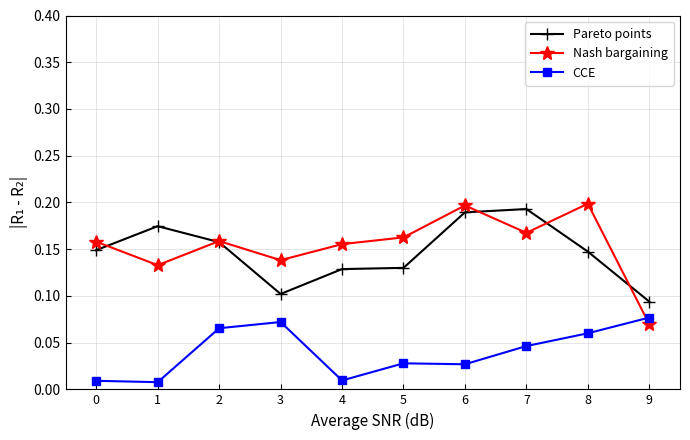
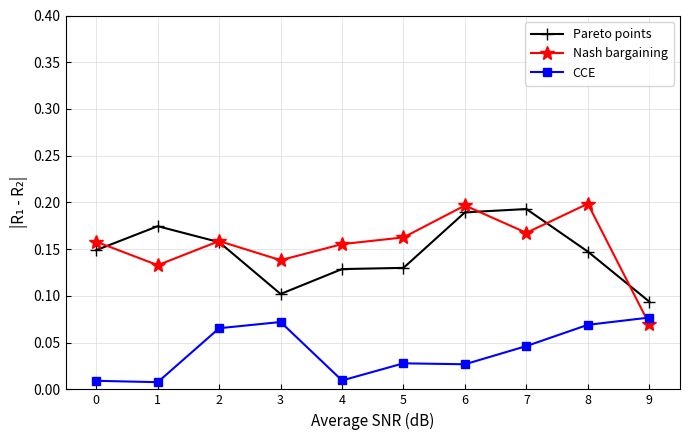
CCE, 8: 0.06 -> 0.07
